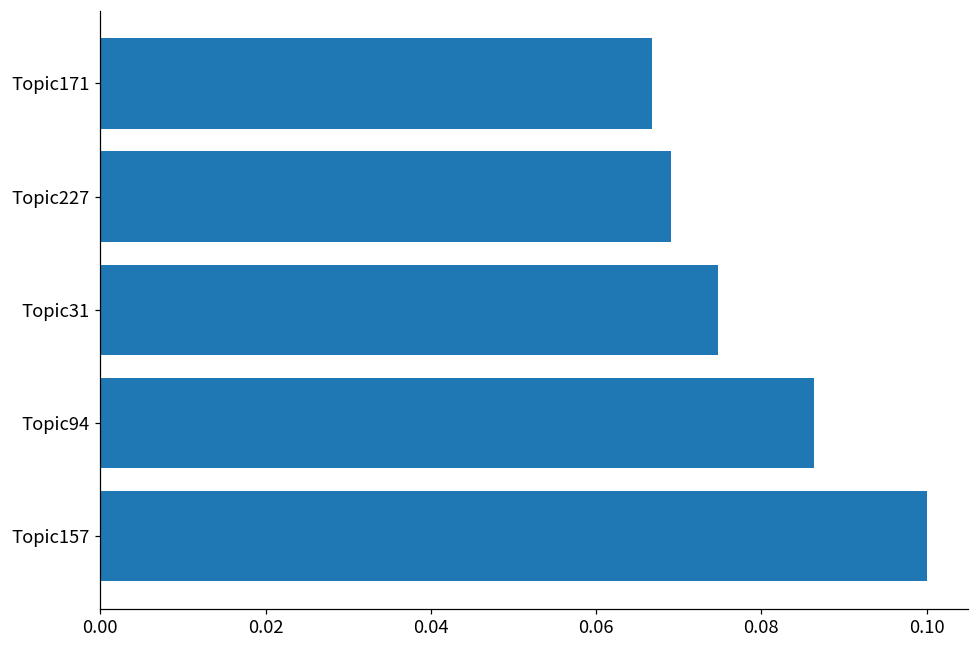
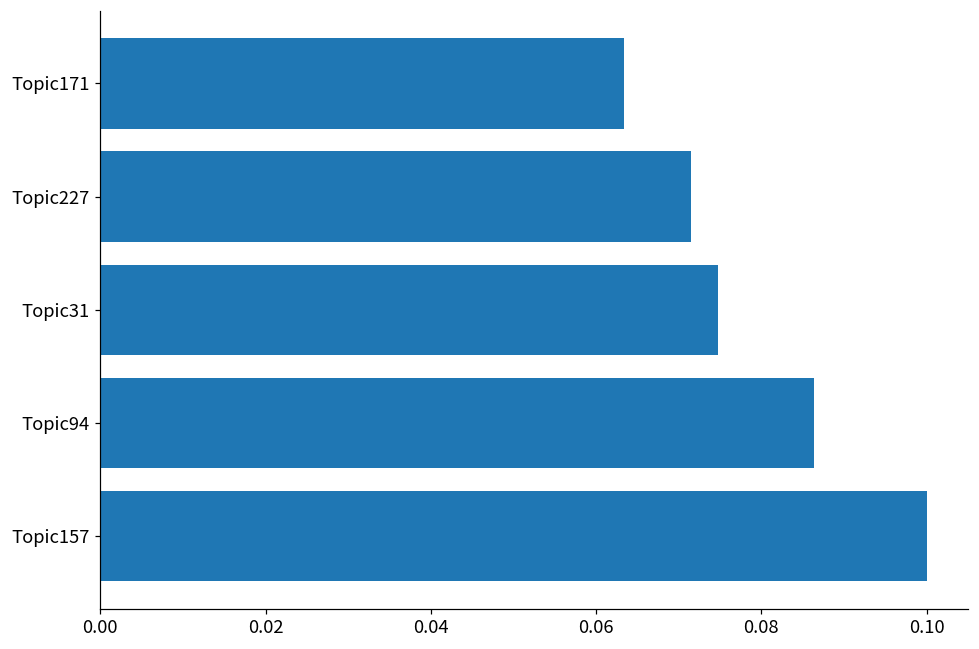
Topic171: 0.067 -> 0.063
Topic227: 0.069 -> 0.071
